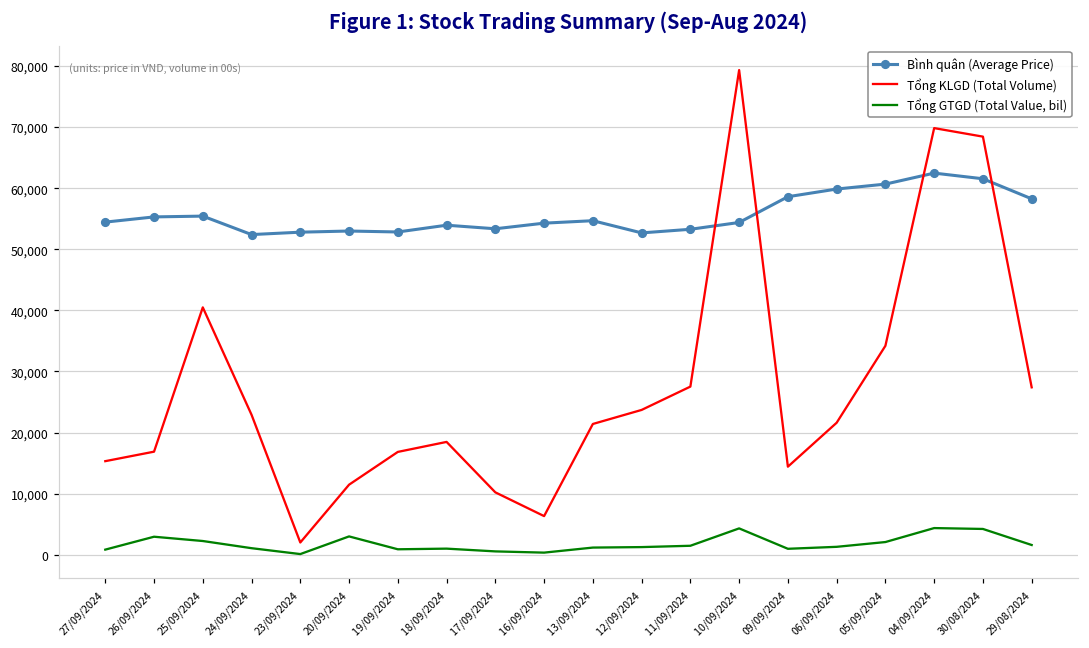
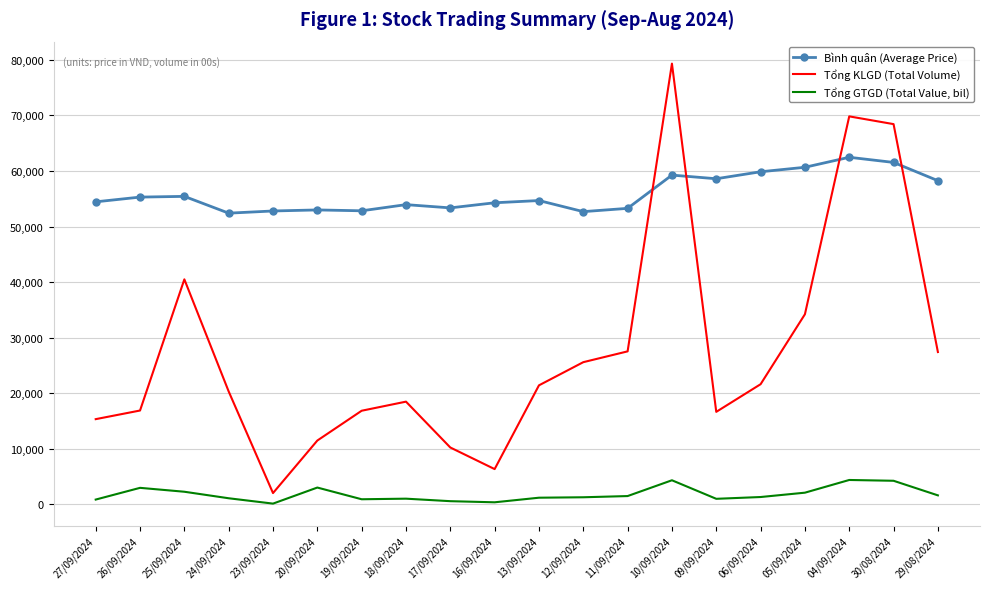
Tổng KLGD (Total Volume), 24/09/2024: 23,000 -> 20,000
Tổng KLGD (Total Volume), 12/09/2024: 24,000 -> 26,000
Bình quân (Average Price), 10/09/2024: 54,000 -> 59,000
Tổng KLGD (Total Volume), 09/09/2024: 14,000 -> 17,000
